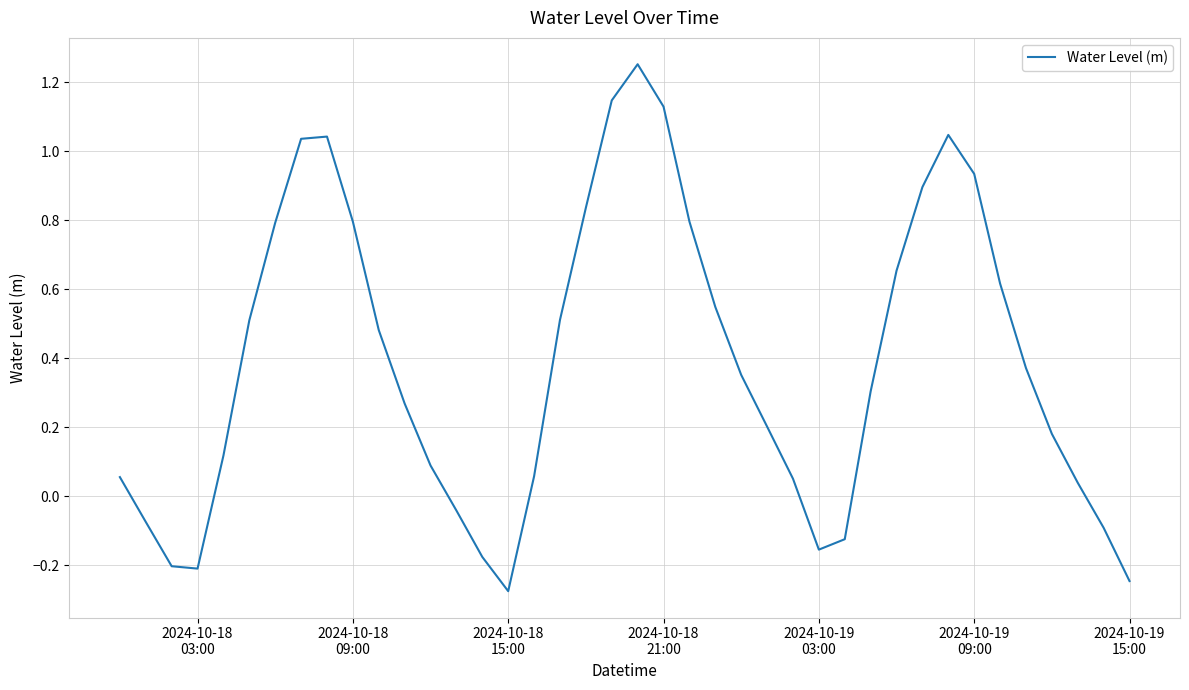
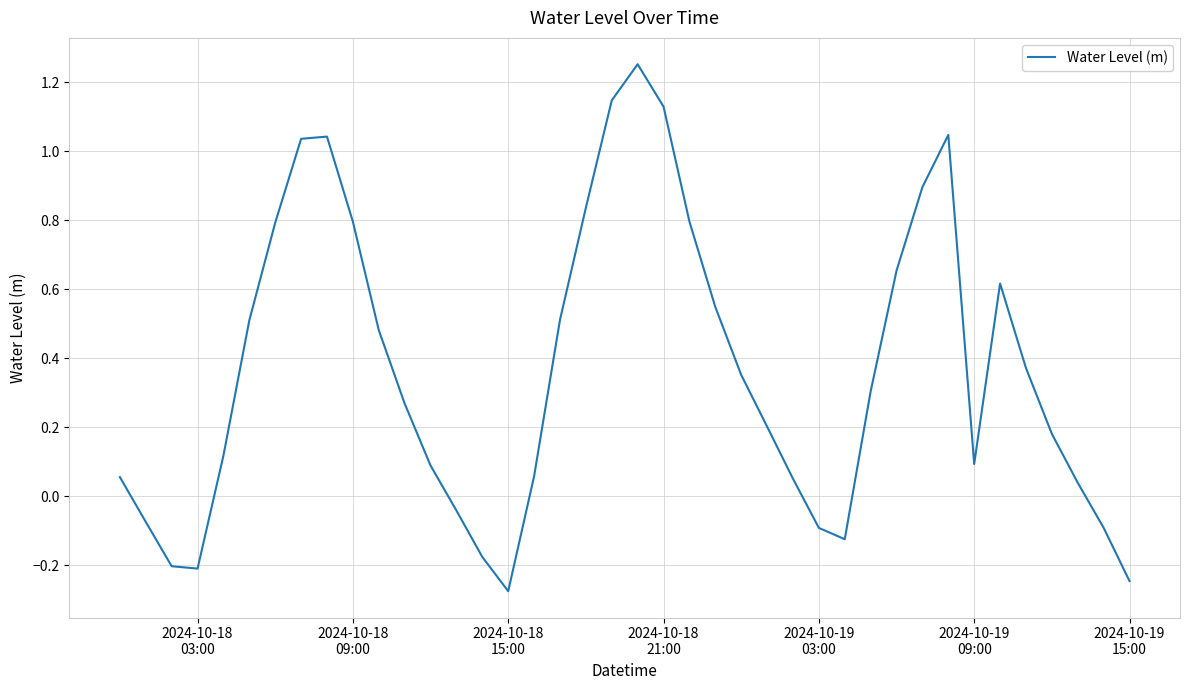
2024-10-19 03:00: -0.15 -> -0.09
2024-10-19 09:00: 0.93 -> 0.09
